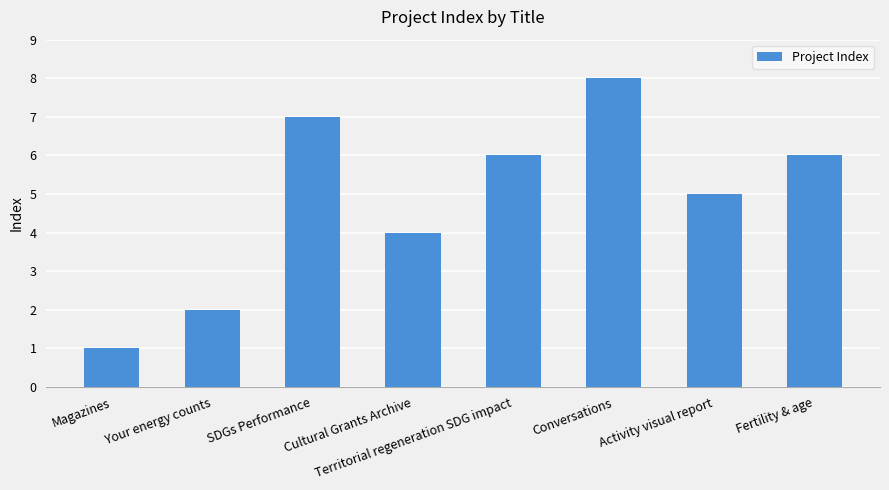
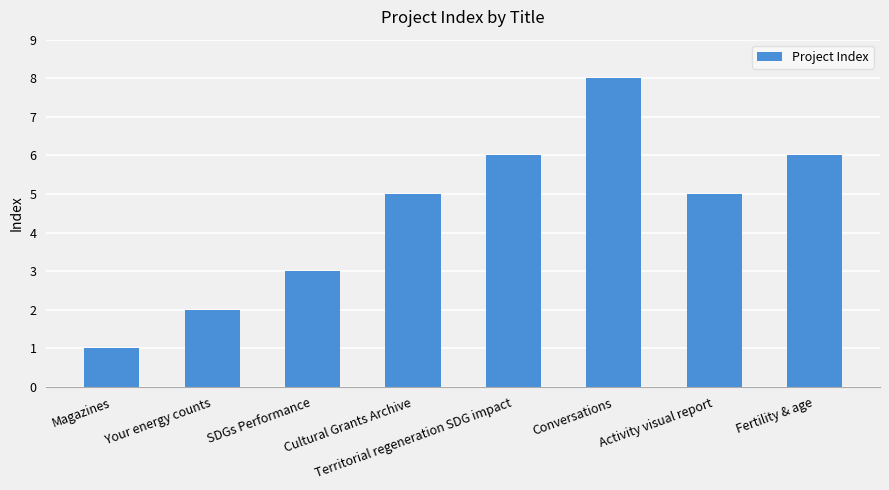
SDGs Performance: 7 -> 3
Cultural Grants Archive: 4 -> 5
